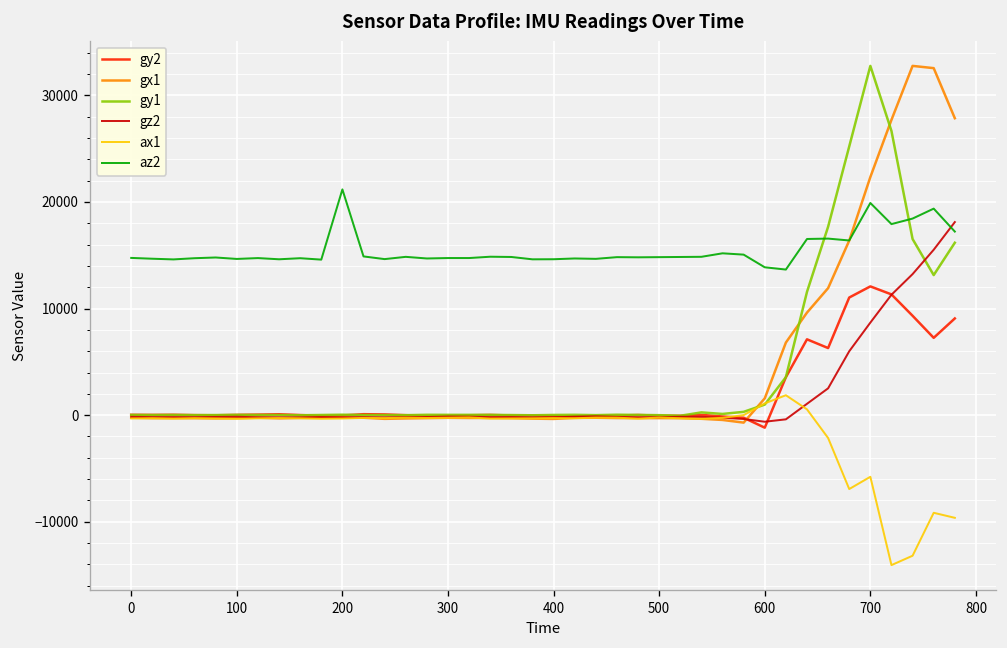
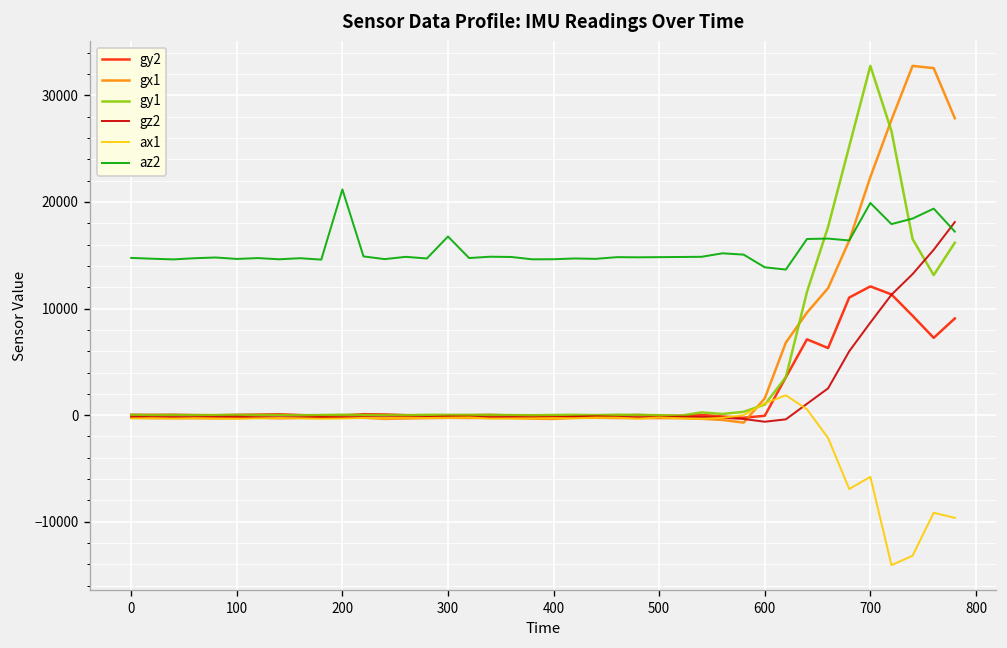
az2, 300: 15000 -> 17000
gy2, 600: -1000 -> 0
